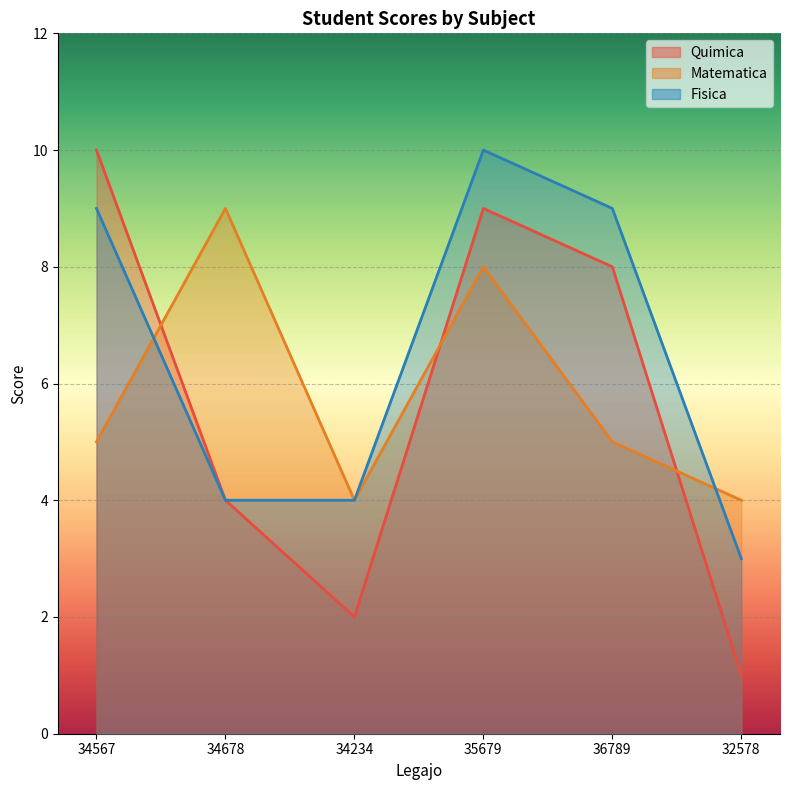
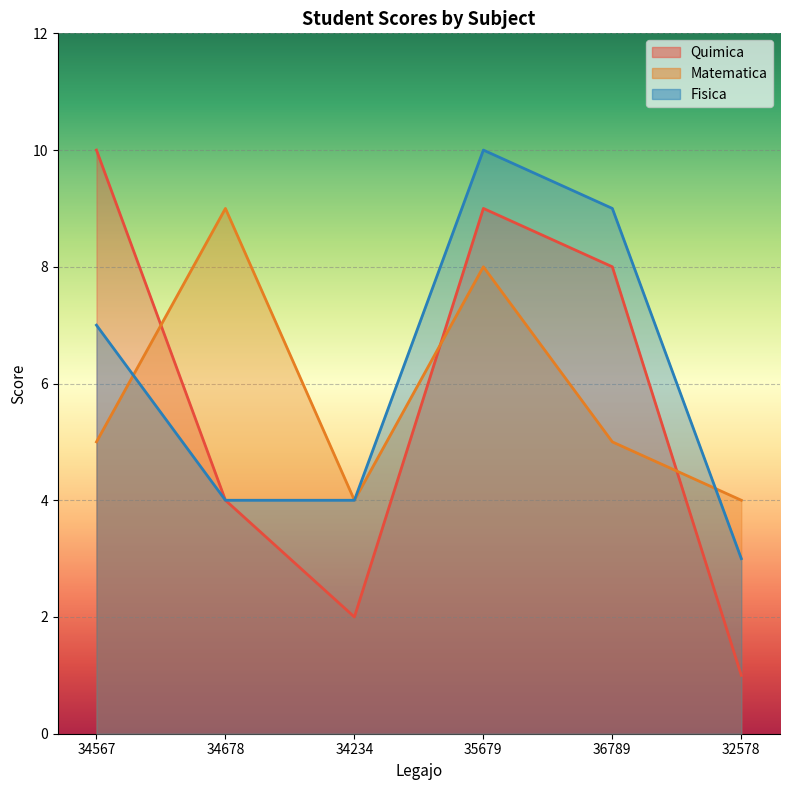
Fisica, 34567: 9 -> 7
